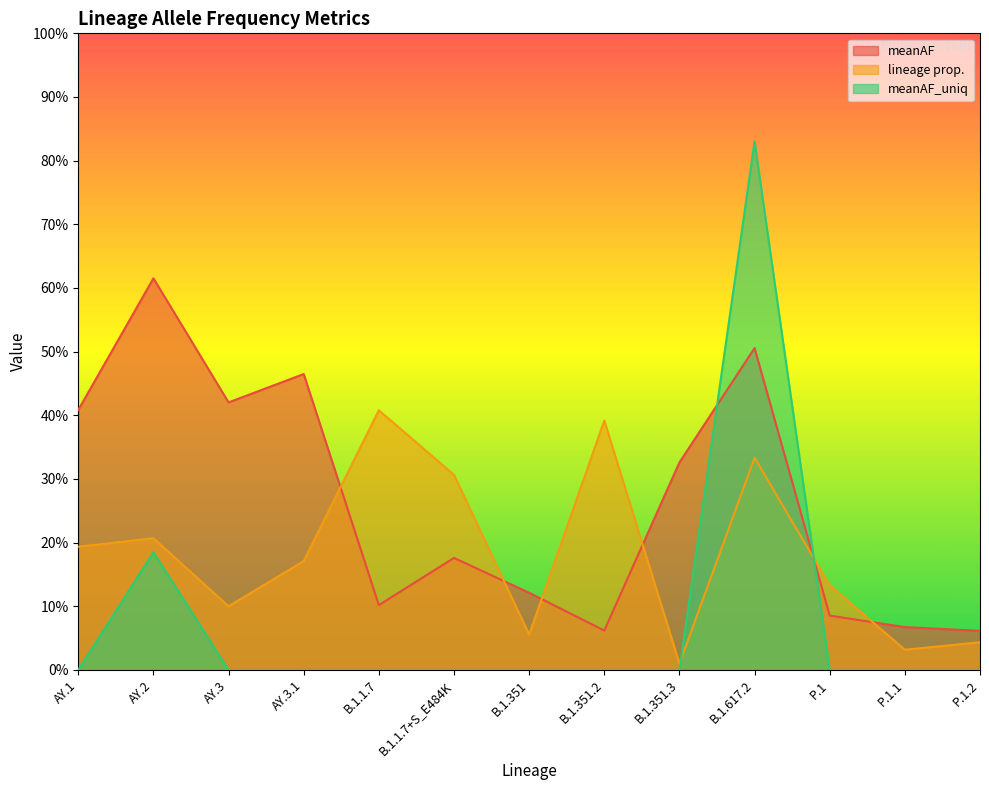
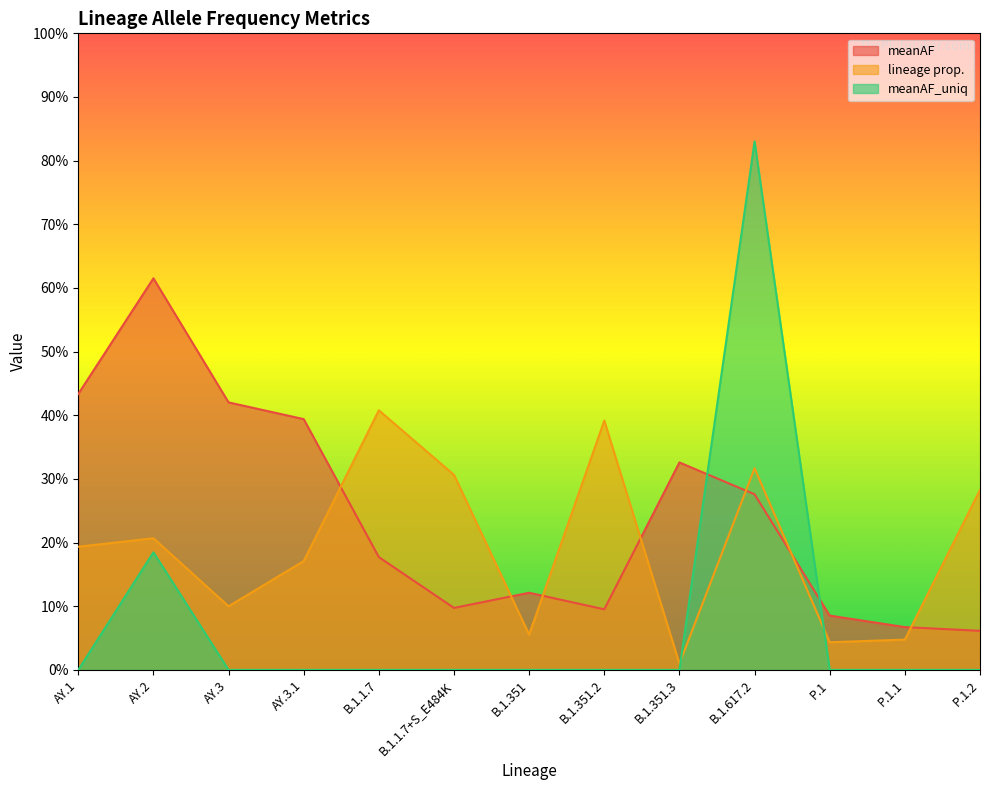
meanAF, AY.1: 41% -> 43%
meanAF, AY.3.1: 46% -> 39%
meanAF, B.1.1.7: 10% -> 18%
meanAF, B.1.1.7+S_E484K: 18% -> 10%
meanAF, B.1.351.2: 6% -> 10%
meanAF, B.1.617.2: 51% -> 28%
lineage prop., B.1.617.2: 33% -> 32%
lineage prop., P.1: 13% -> 4%
lineage prop., P.1.1: 3% -> 5%
lineage prop., P.1.2: 4% -> 28%
